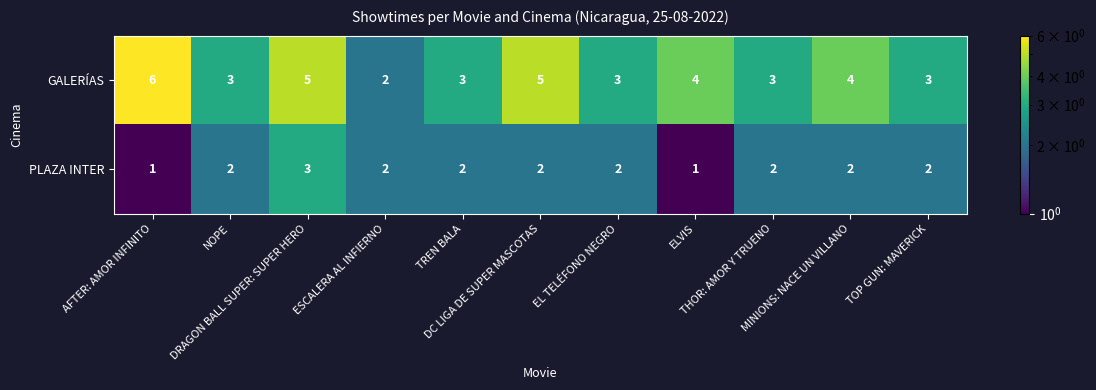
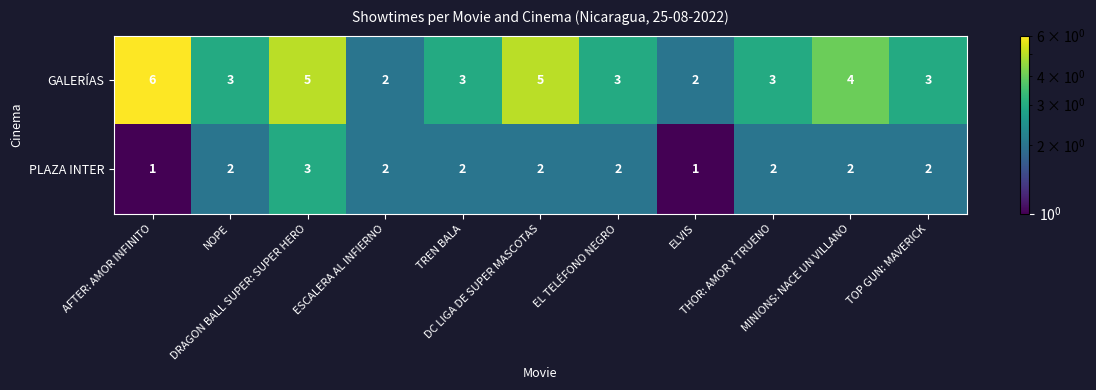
GALERÍAS, ELVIS: 4 -> 2
